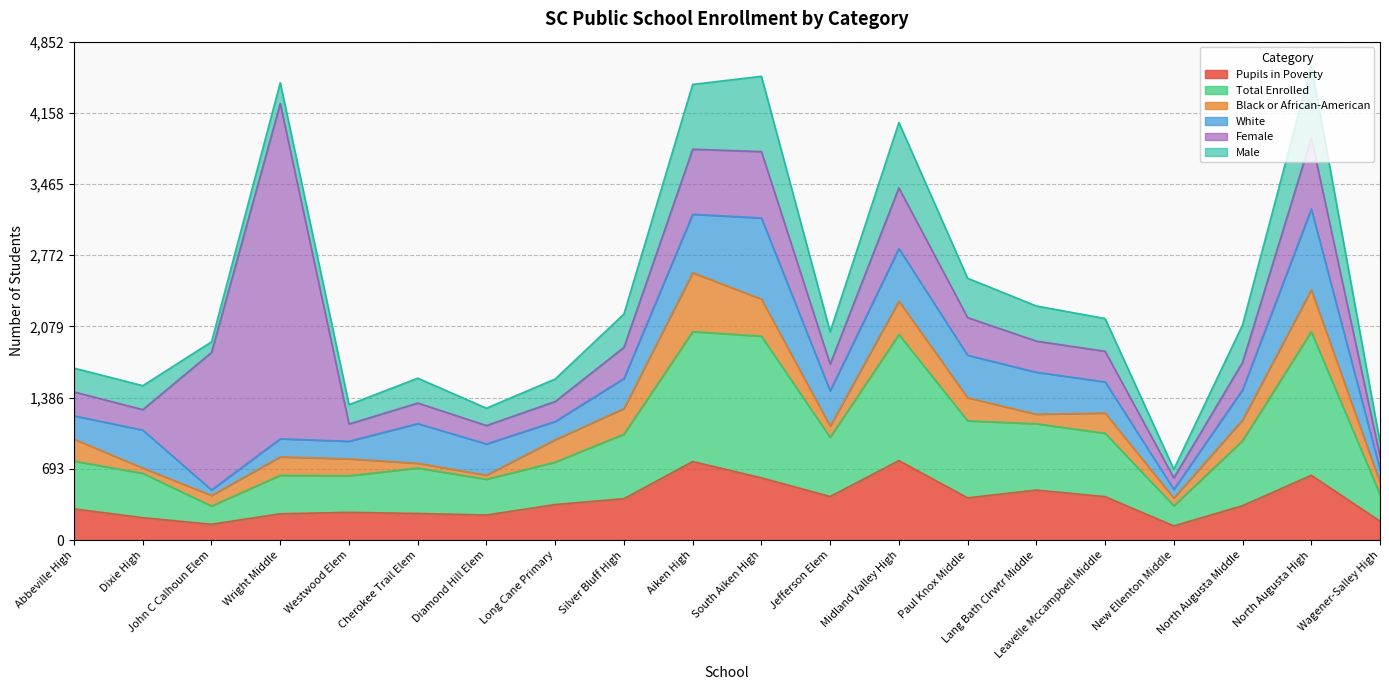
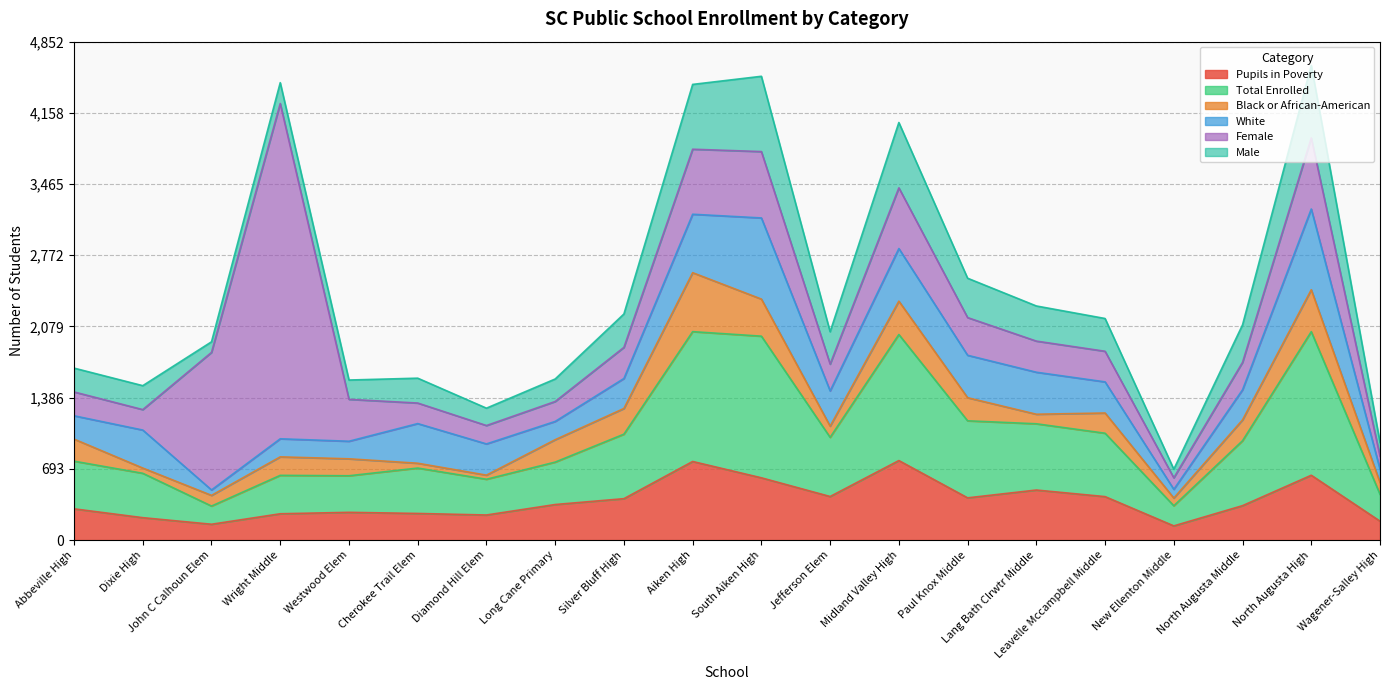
Female, Westwood Elem: 170 -> 410
